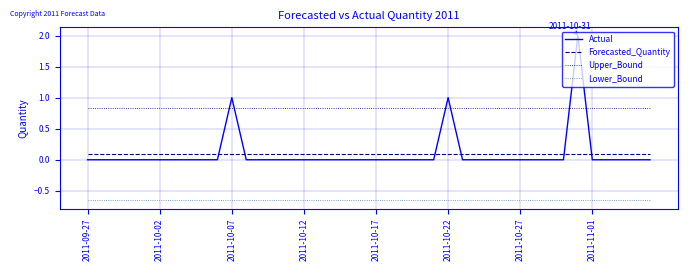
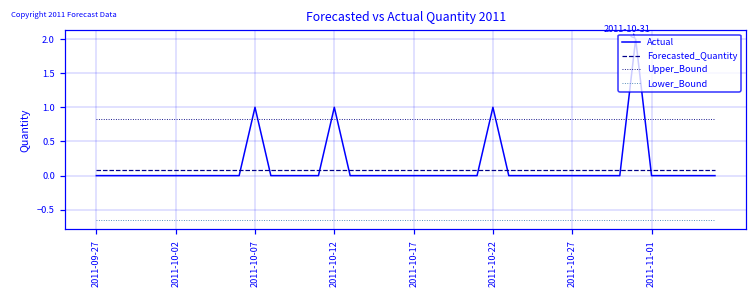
Actual, 2011-10-12: 0 -> 1
